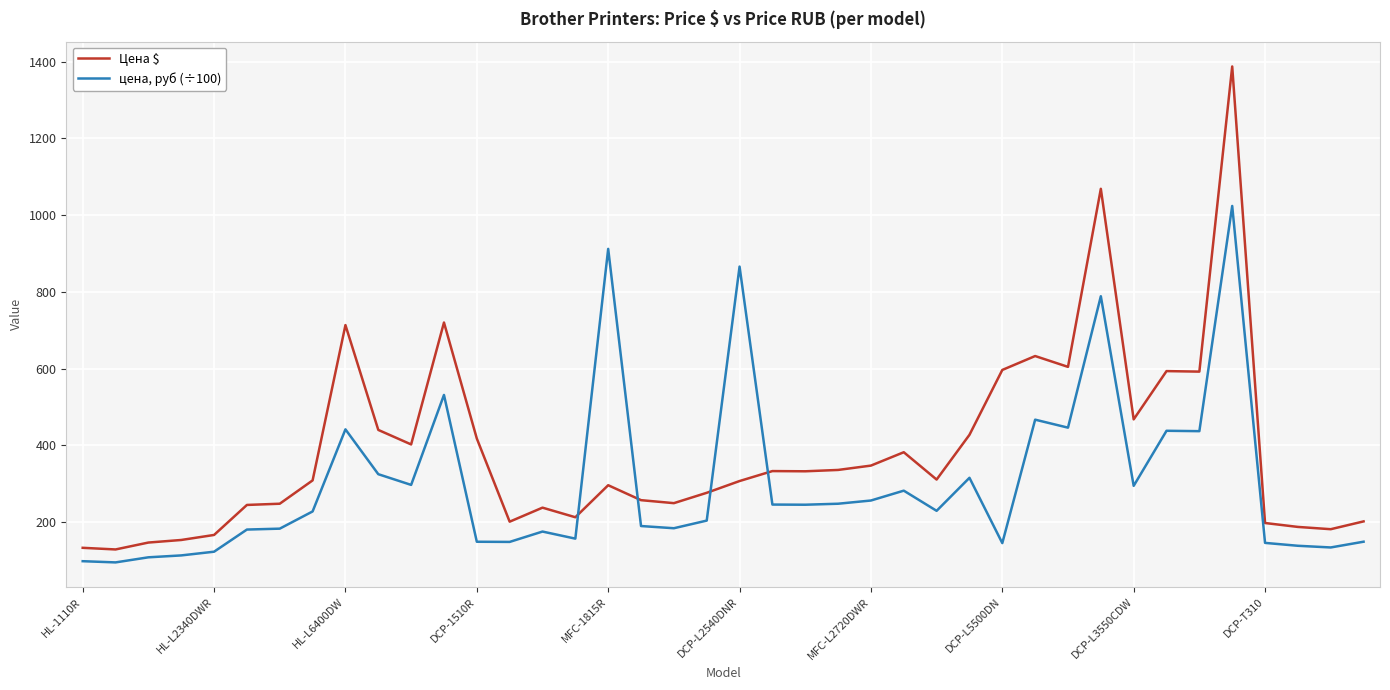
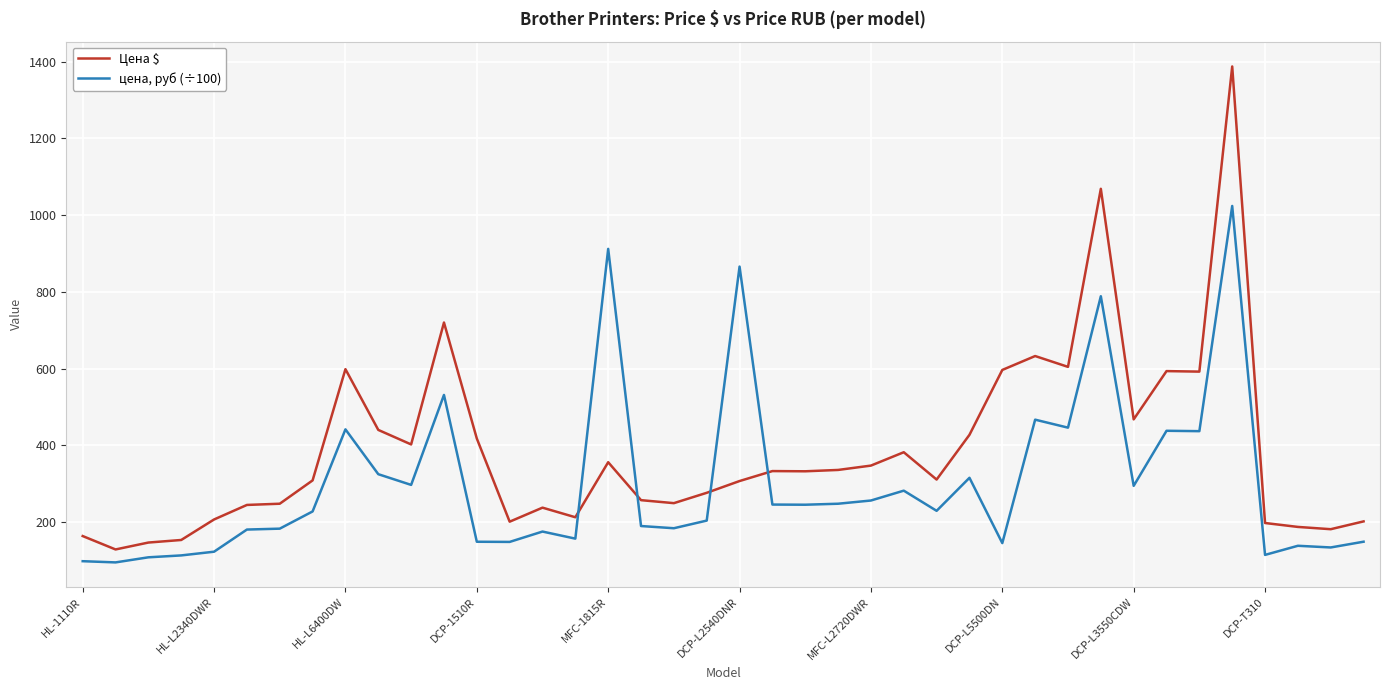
Цена $, HL-1110R: 130 -> 160
Цена $, HL-L2340DWR: 170 -> 210
Цена $, HL-L6400DW: 710 -> 600
Цена $, MFC-1815R: 300 -> 360
цена, руб (÷100), DCP-T310: 150 -> 110
